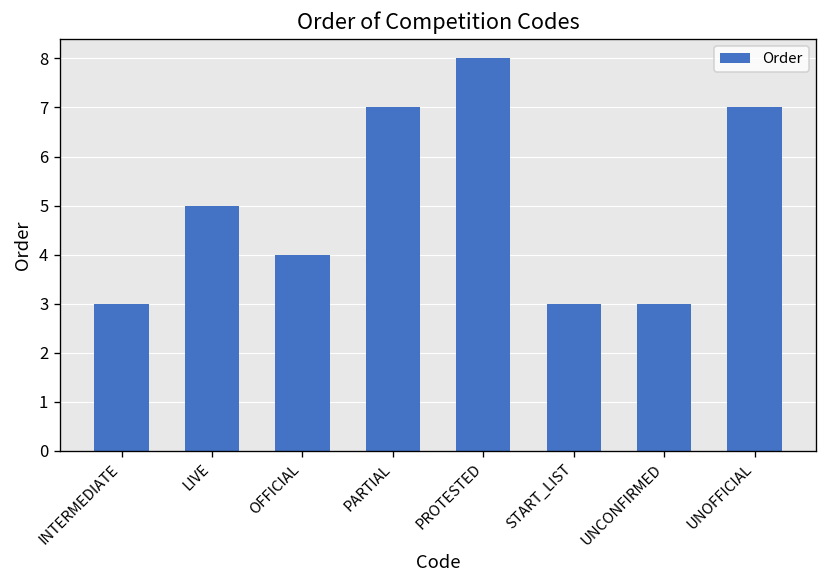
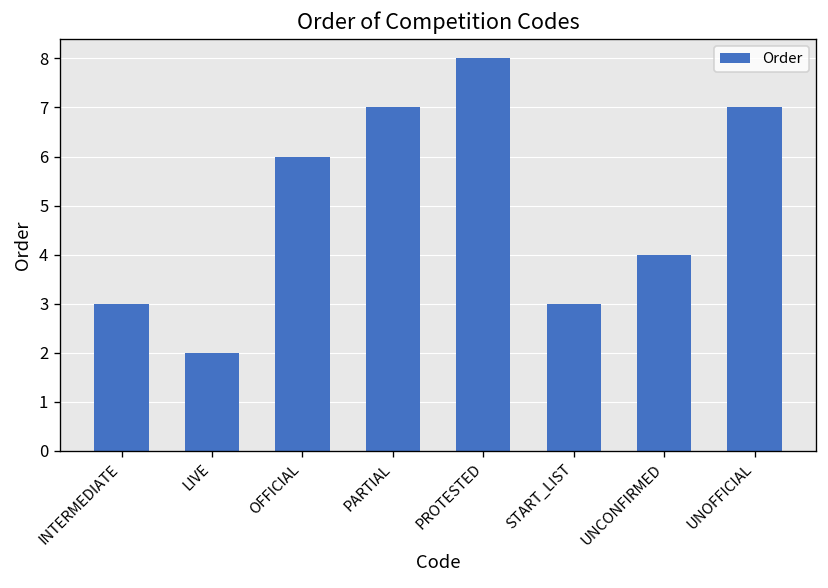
LIVE: 5 -> 2
OFFICIAL: 4 -> 6
UNCONFIRMED: 3 -> 4
